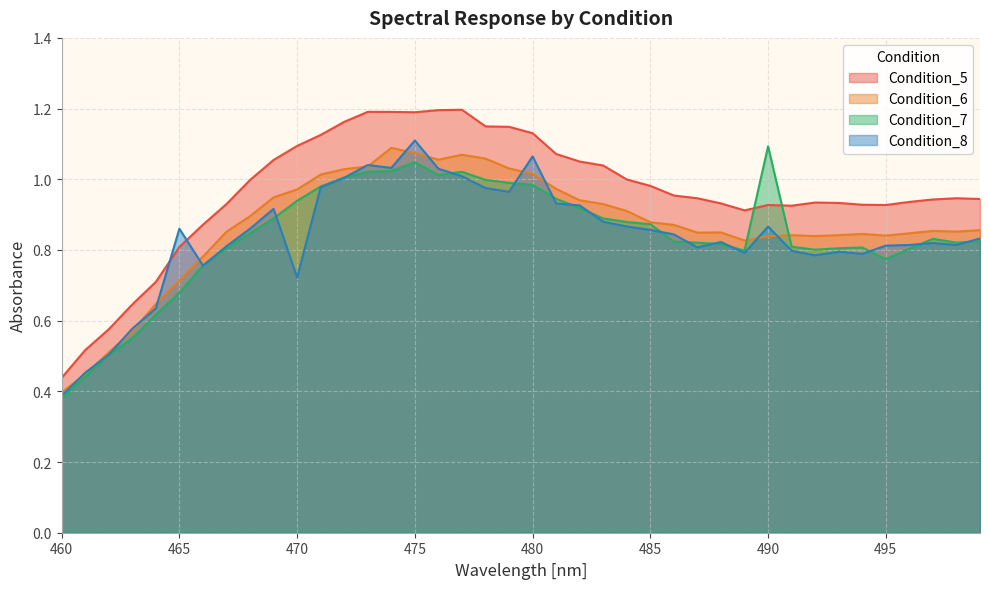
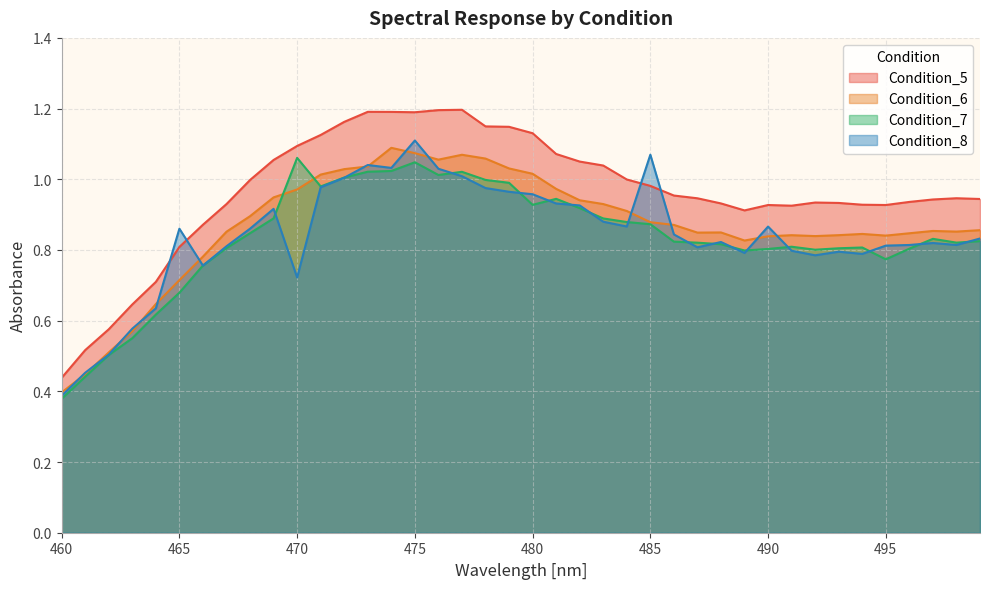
Condition_7, 470: 0.94 -> 1.06
Condition_7, 480: 0.98 -> 0.93
Condition_8, 480: 1.06 -> 0.96
Condition_8, 485: 0.86 -> 1.07
Condition_7, 490: 1.09 -> 0.80
